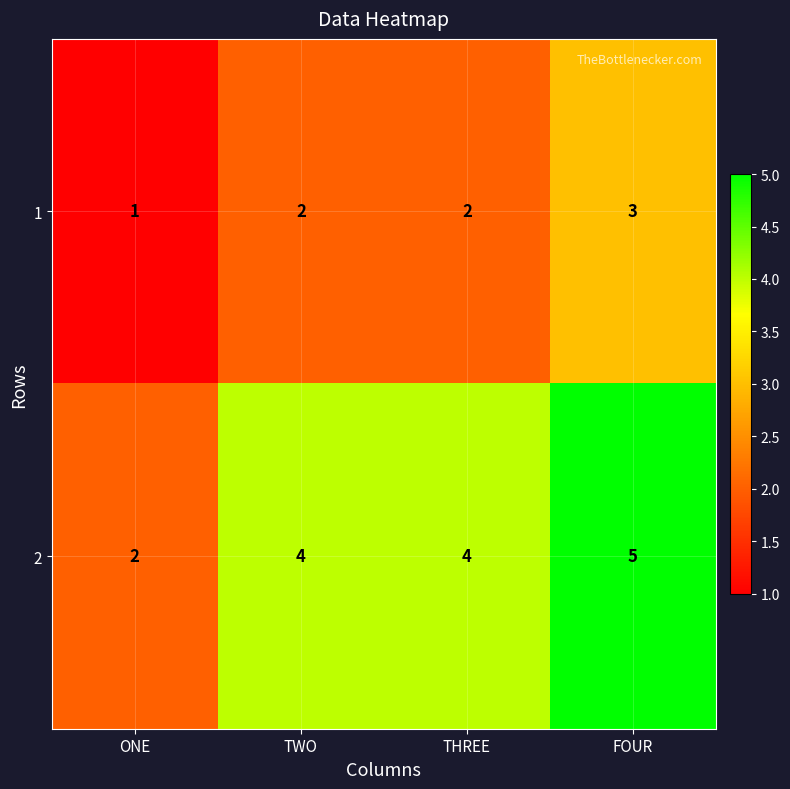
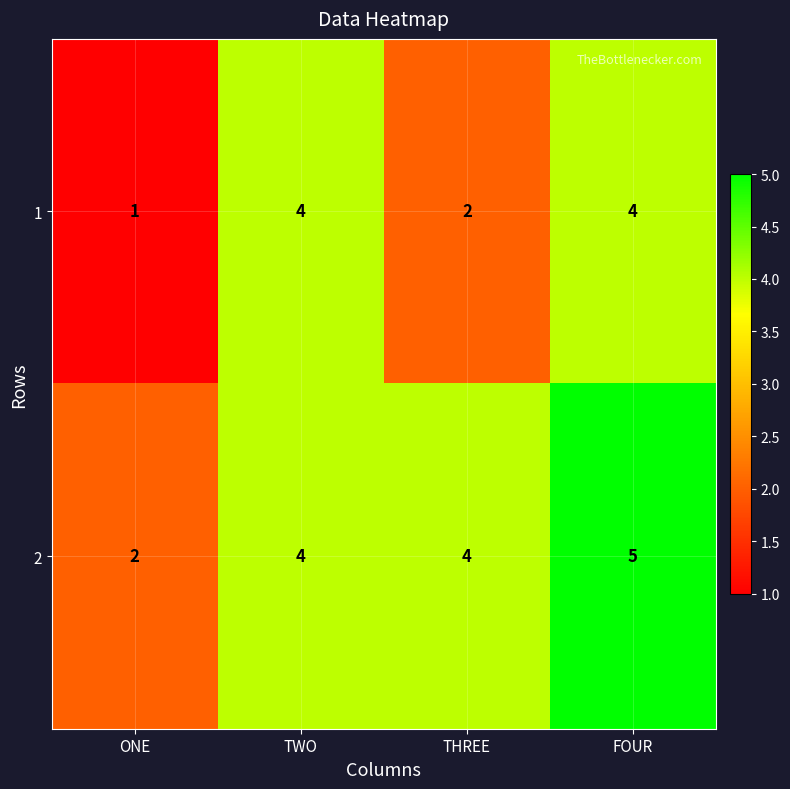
1, TWO: 2 -> 4
1, FOUR: 3 -> 4
